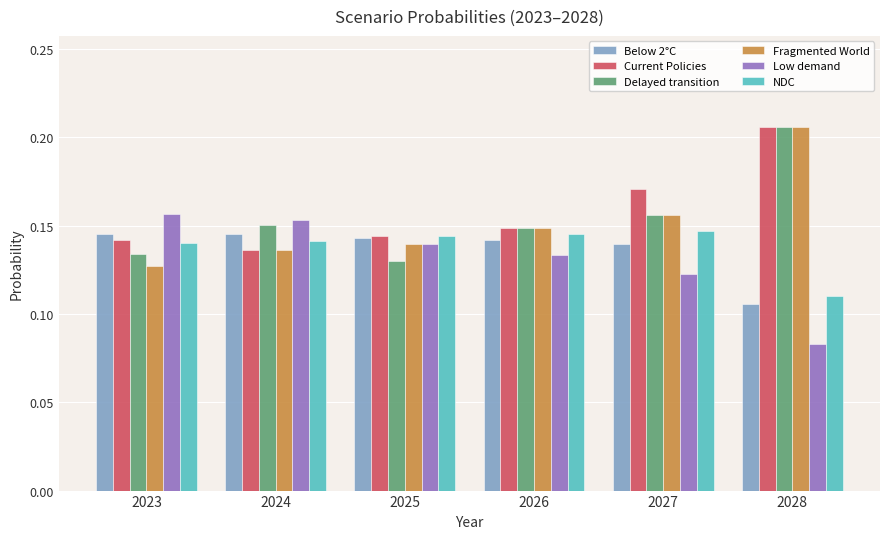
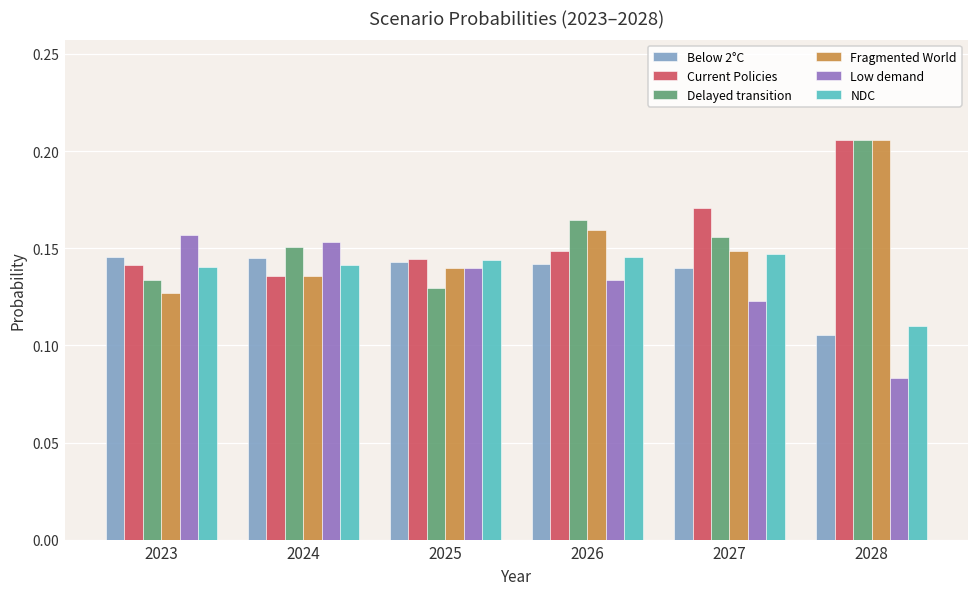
Delayed transition, 2026: 0.148 -> 0.165
Fragmented World, 2026: 0.148 -> 0.159
Fragmented World, 2027: 0.156 -> 0.148
